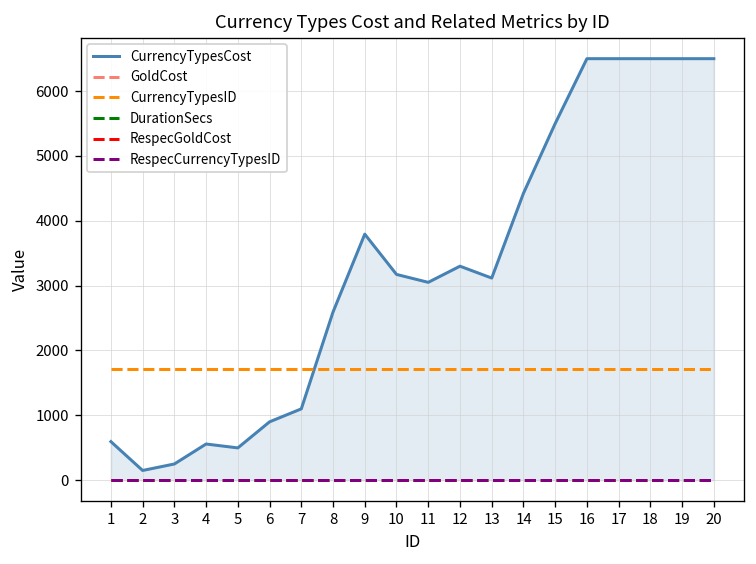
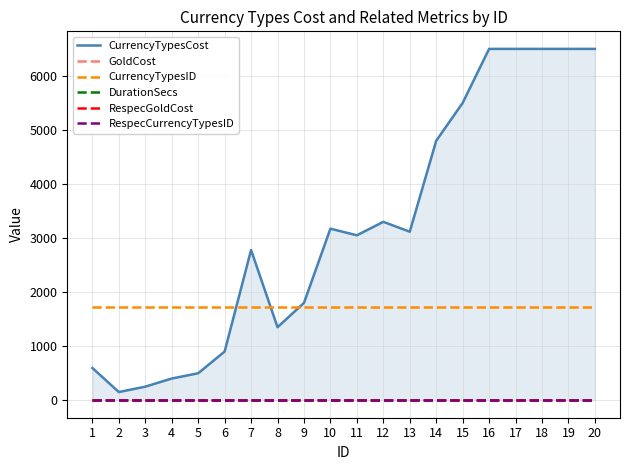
CurrencyTypesCost, 4: 600 -> 400
CurrencyTypesCost, 7: 1100 -> 2800
CurrencyTypesCost, 8: 2600 -> 1400
CurrencyTypesCost, 9: 3800 -> 1800
CurrencyTypesCost, 14: 4400 -> 4800
